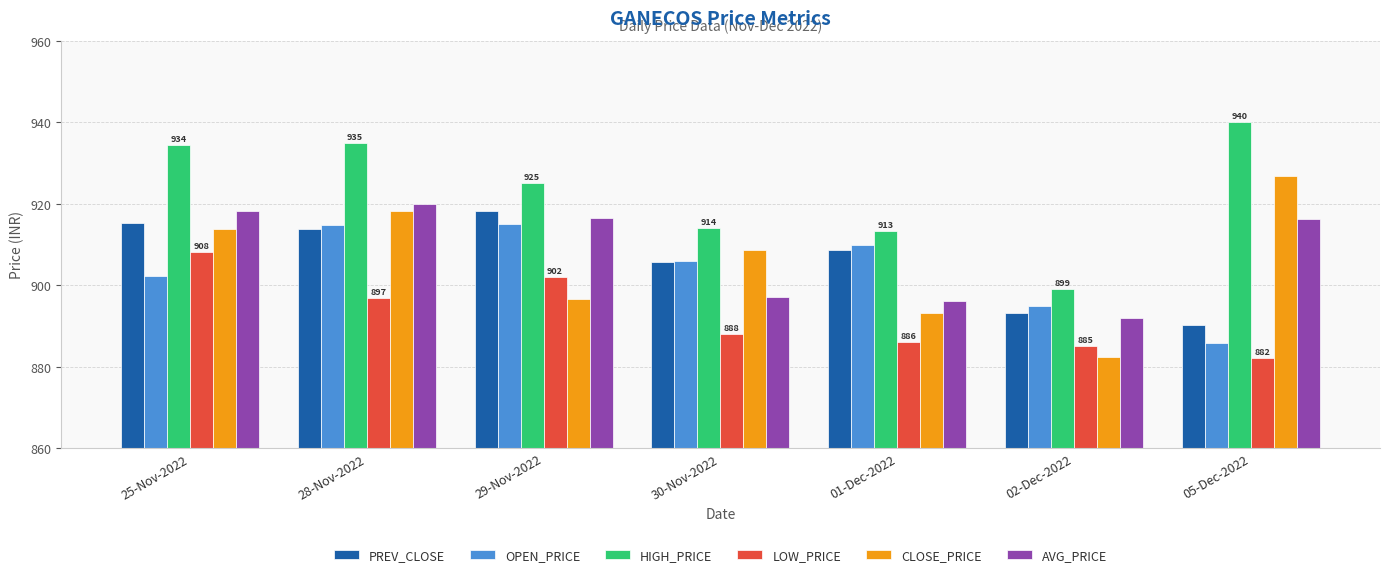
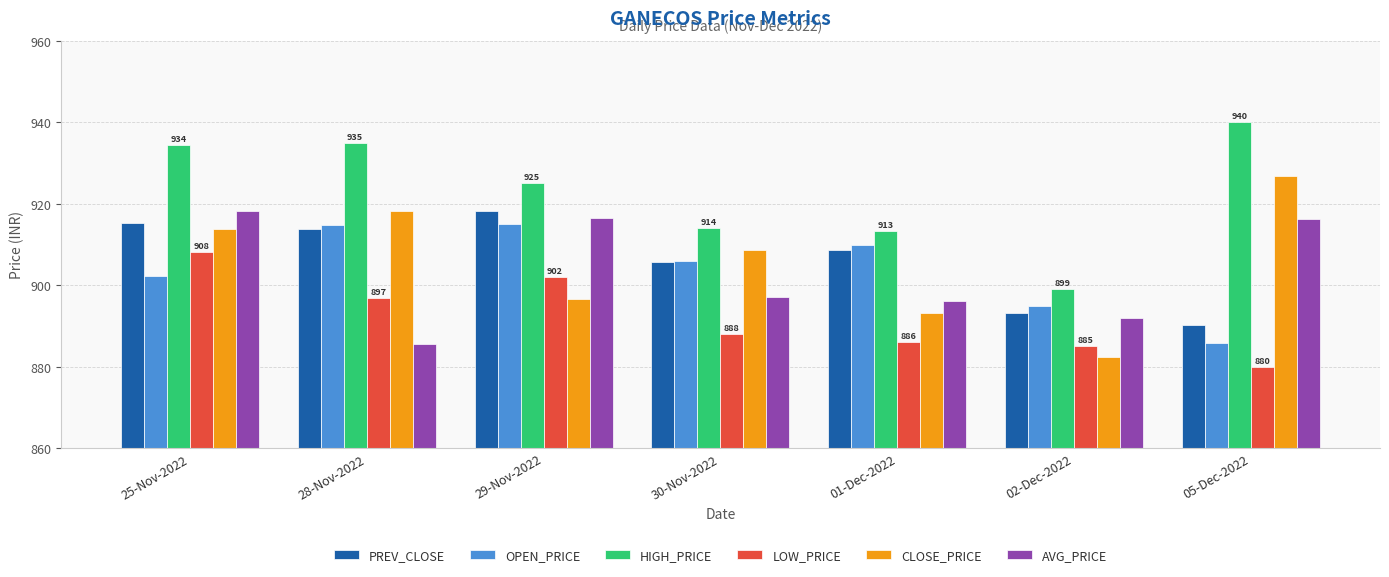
AVG_PRICE, 28-Nov-2022: 920 -> 886
LOW_PRICE, 05-Dec-2022: 882 -> 880
